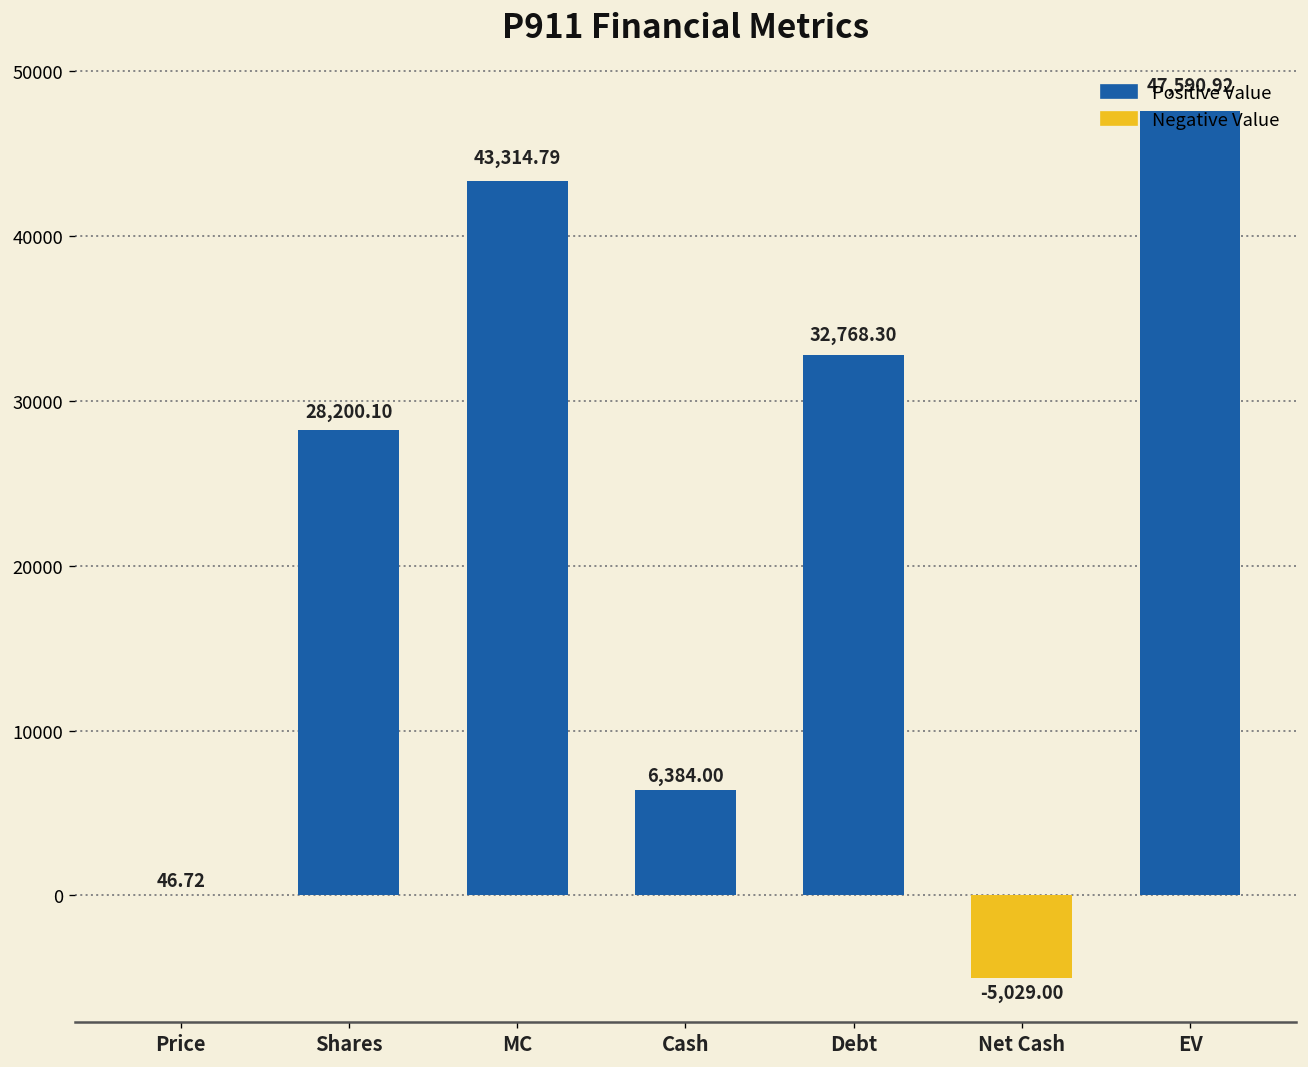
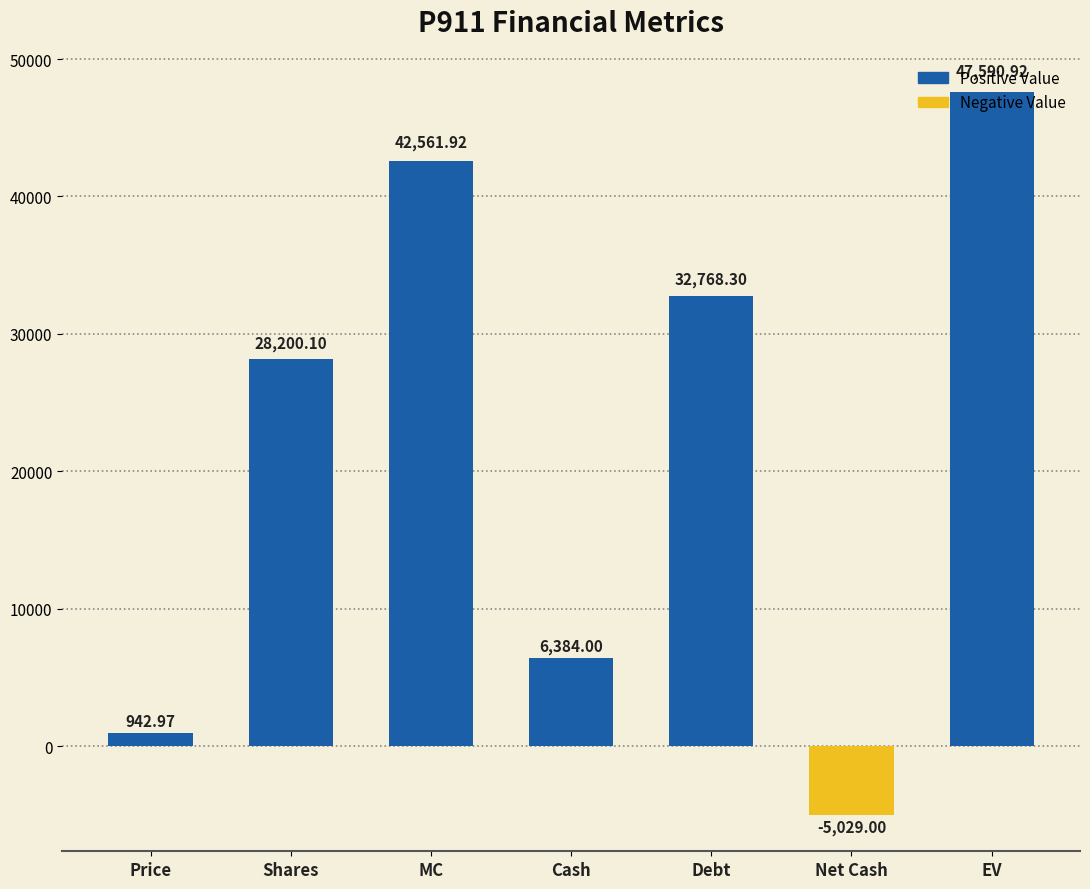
Price: 46.72 -> 942.97
MC: 43,314.79 -> 42,561.92
